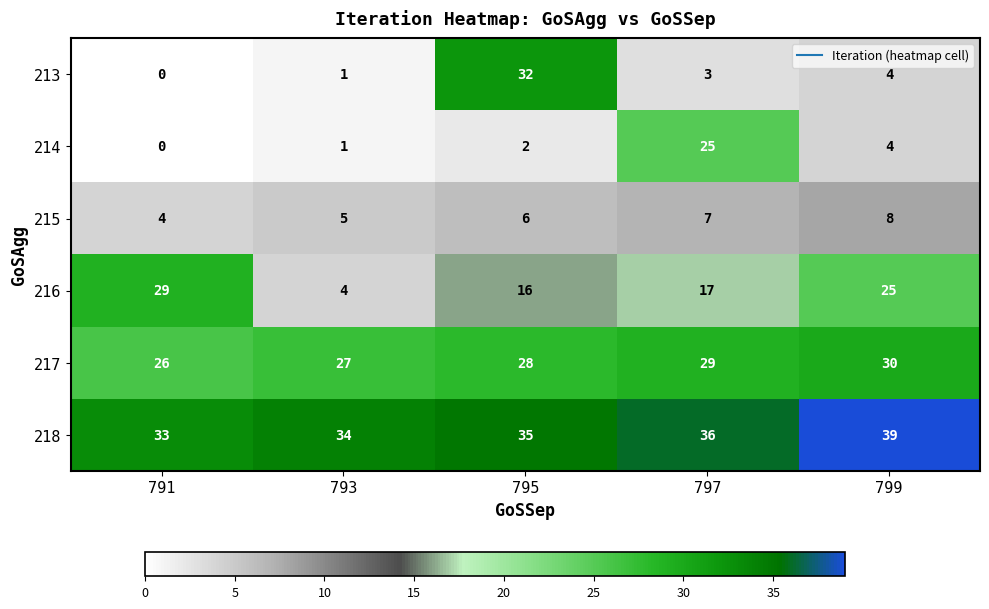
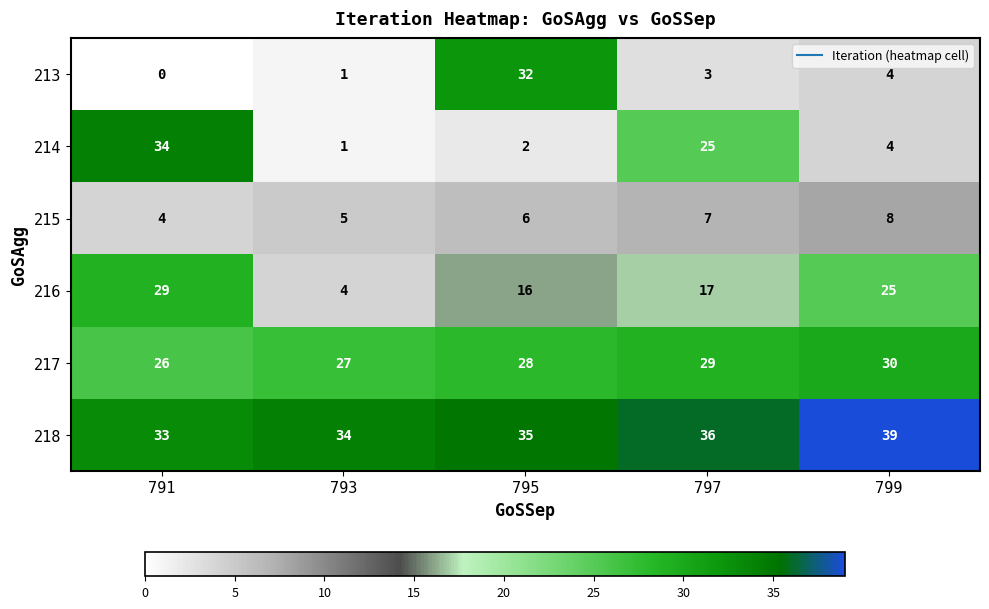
214, 791: 0 -> 34
